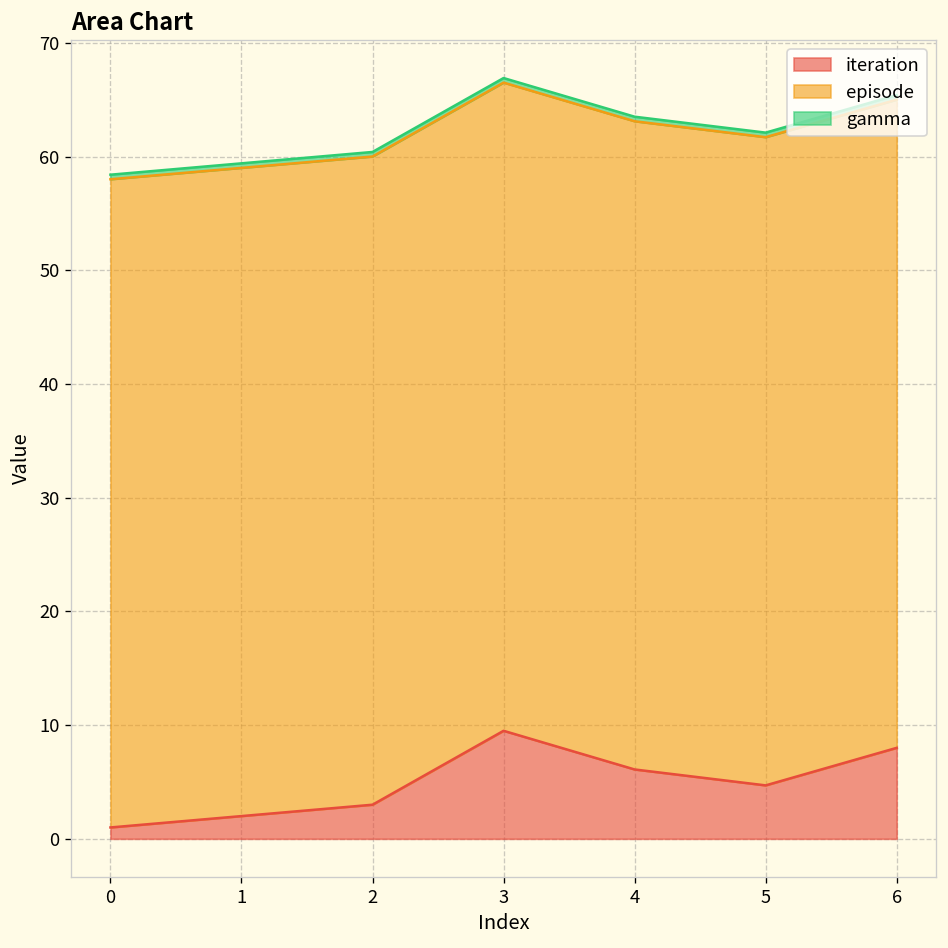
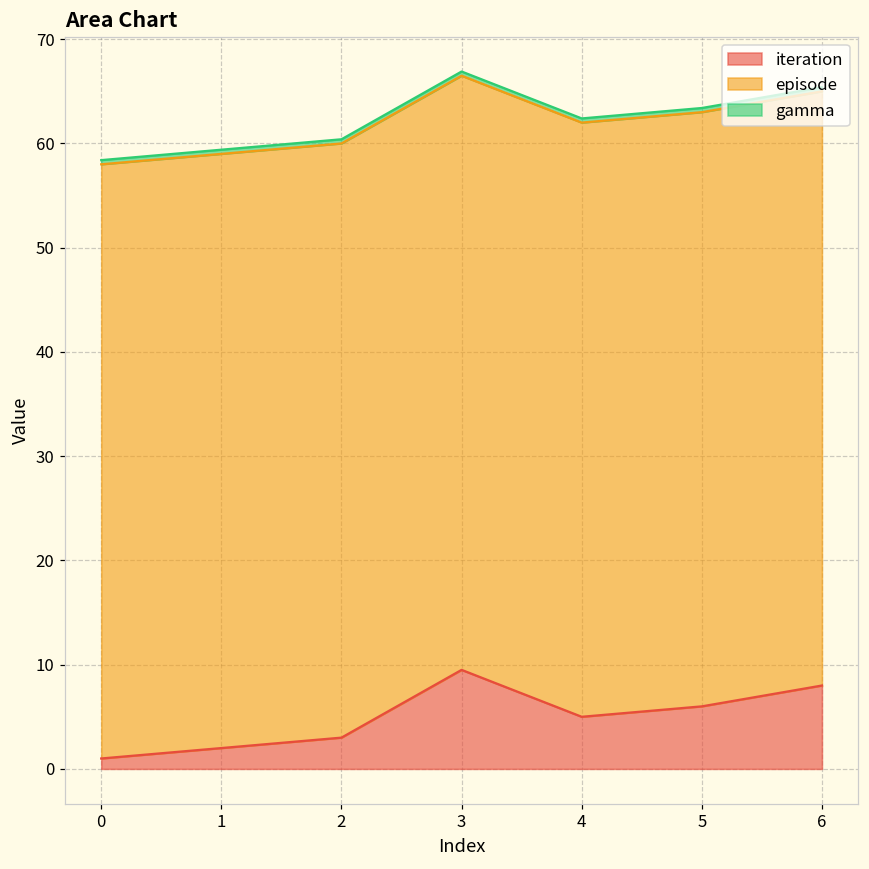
iteration, 4: 6 -> 5
iteration, 5: 5 -> 6
